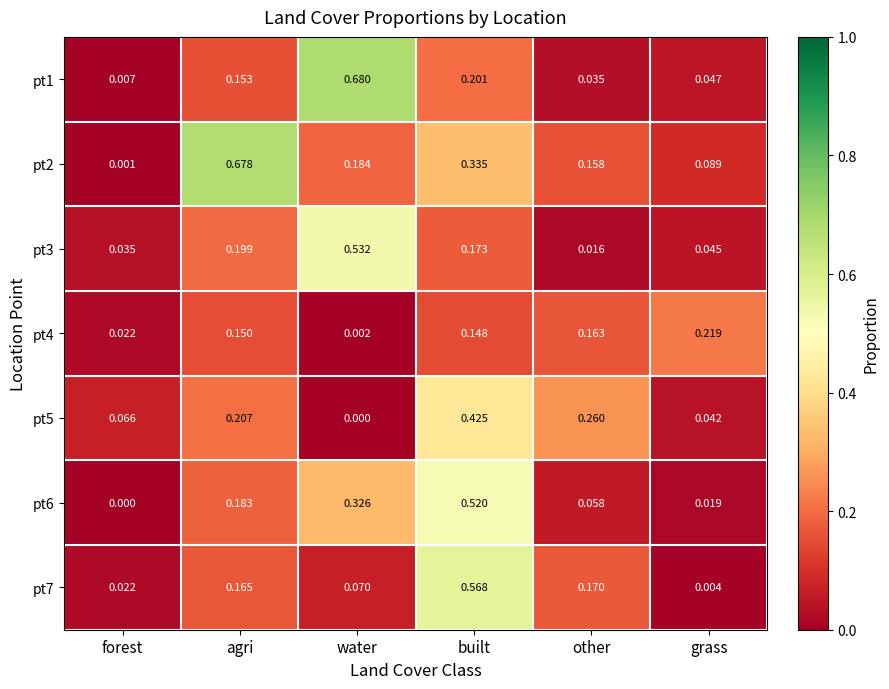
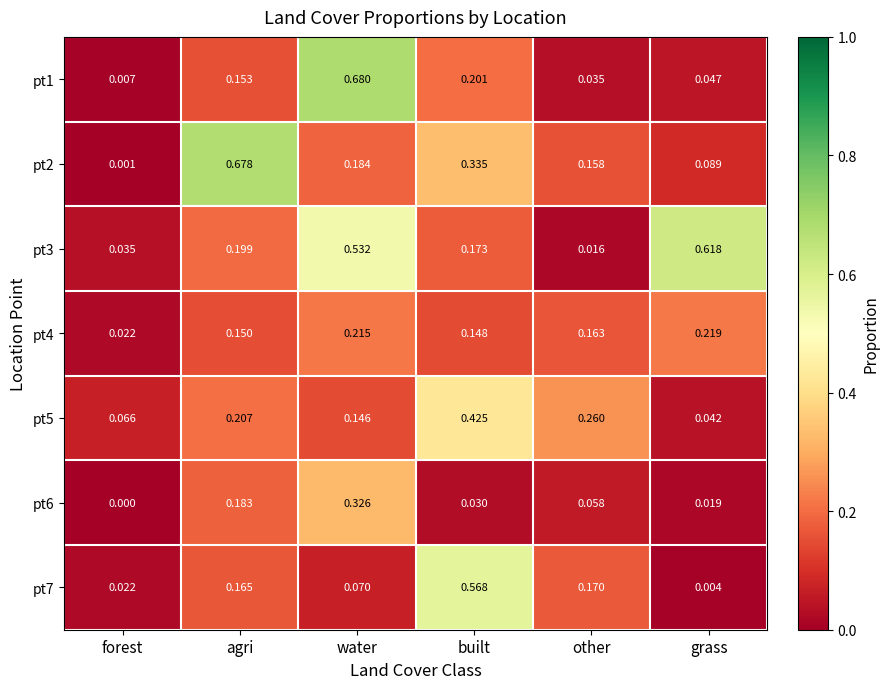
pt3, grass: 0.045 -> 0.618
pt4, water: 0.002 -> 0.215
pt5, water: 0.000 -> 0.146
pt6, built: 0.520 -> 0.030
